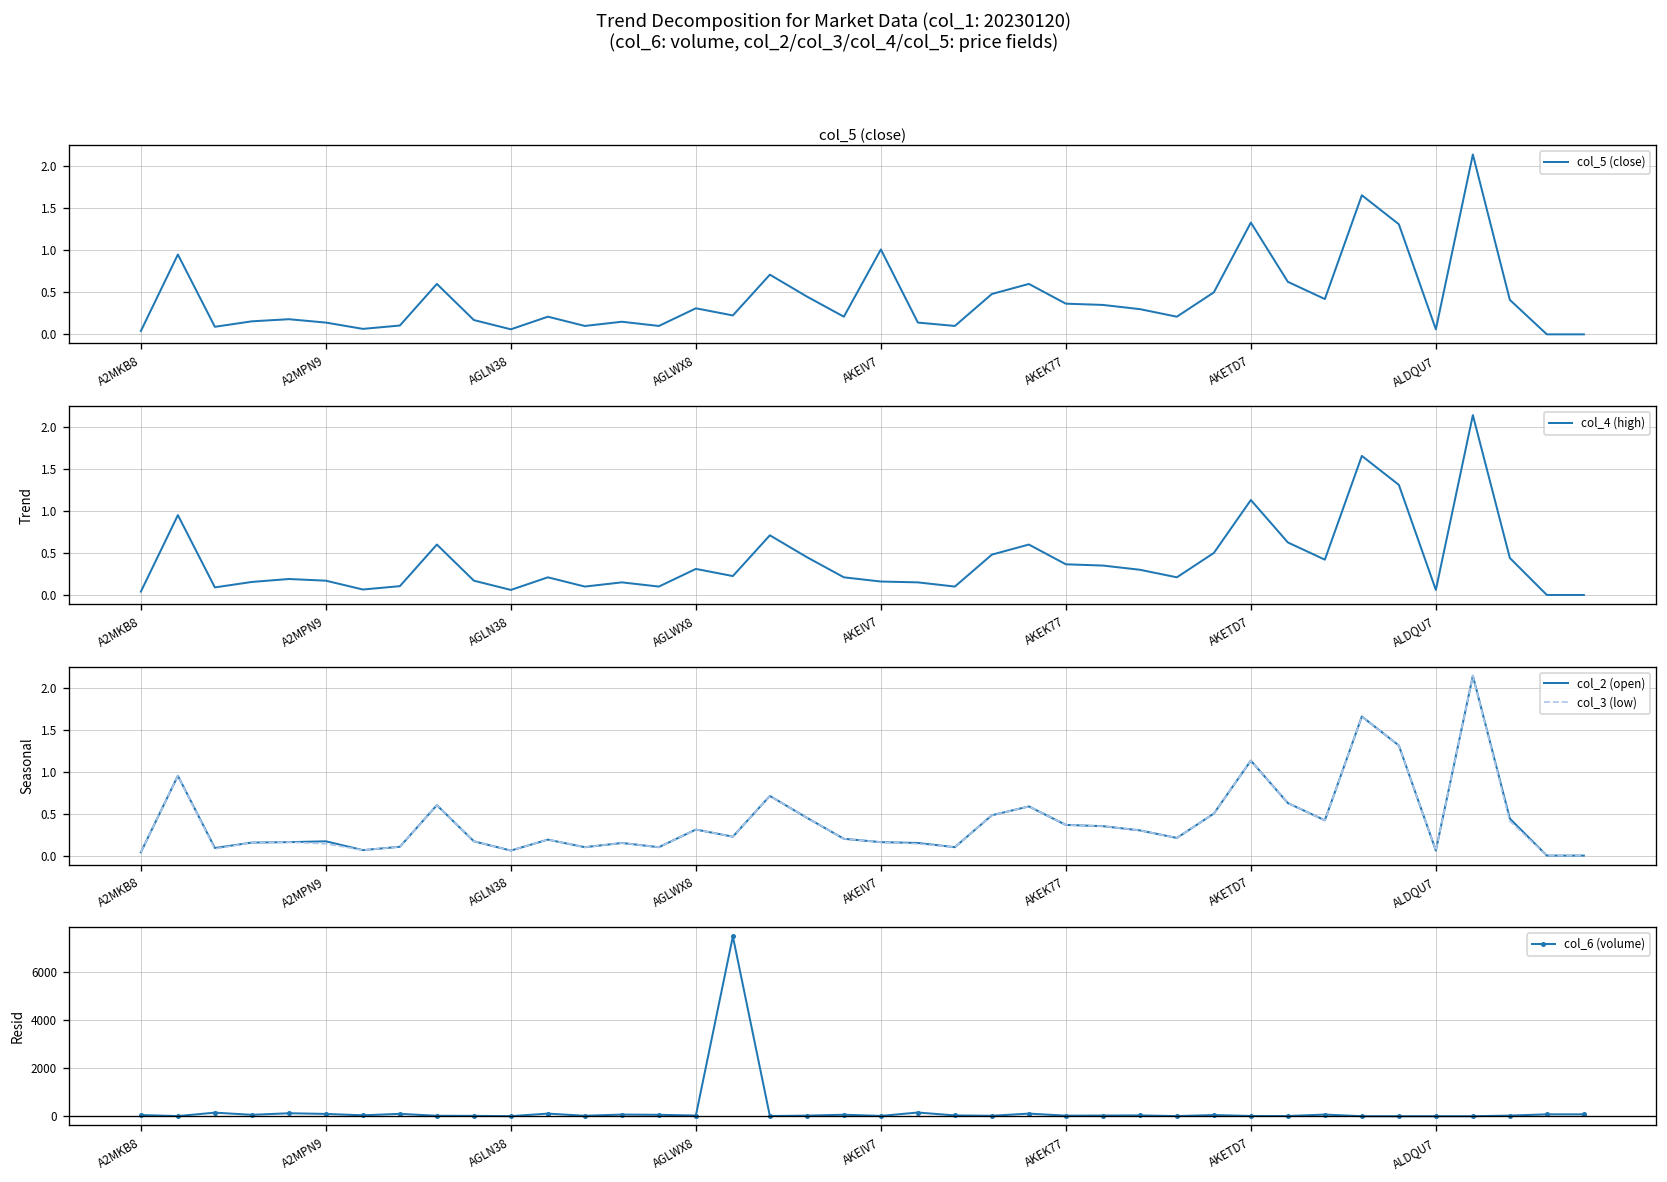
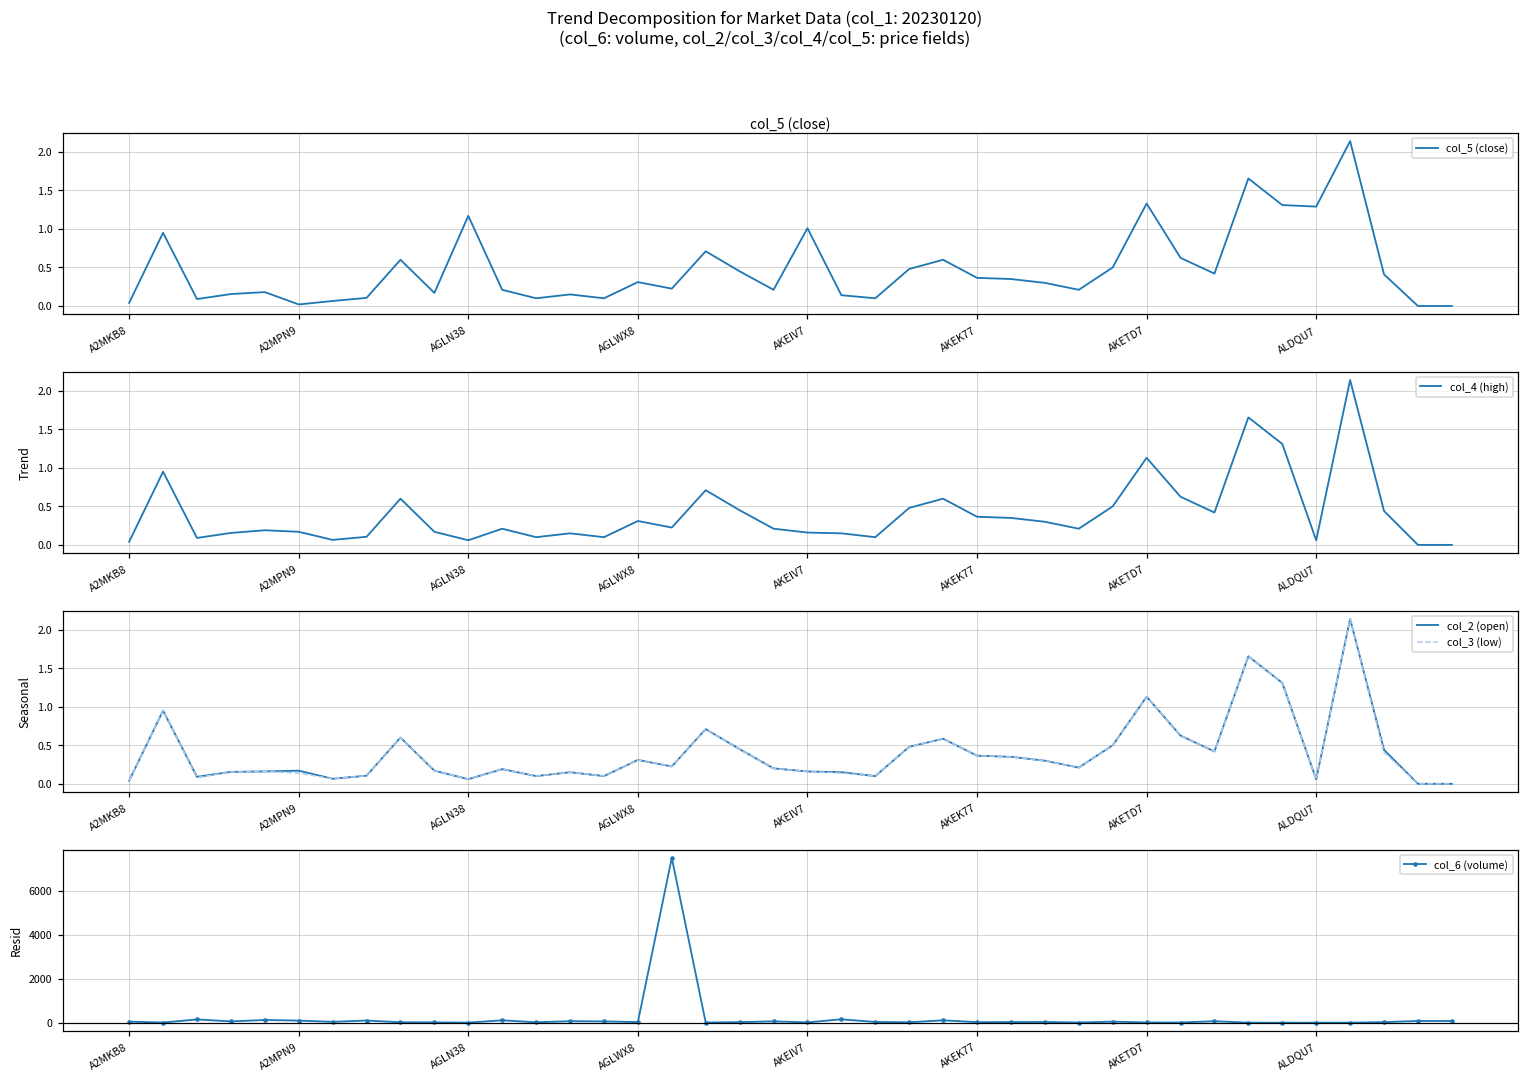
col_5 (close), A2MPN9: 0.1 -> 0.0
col_5 (close), AGLN38: 0.1 -> 1.2
col_5 (close), ALDQU7: 0.1 -> 1.3
